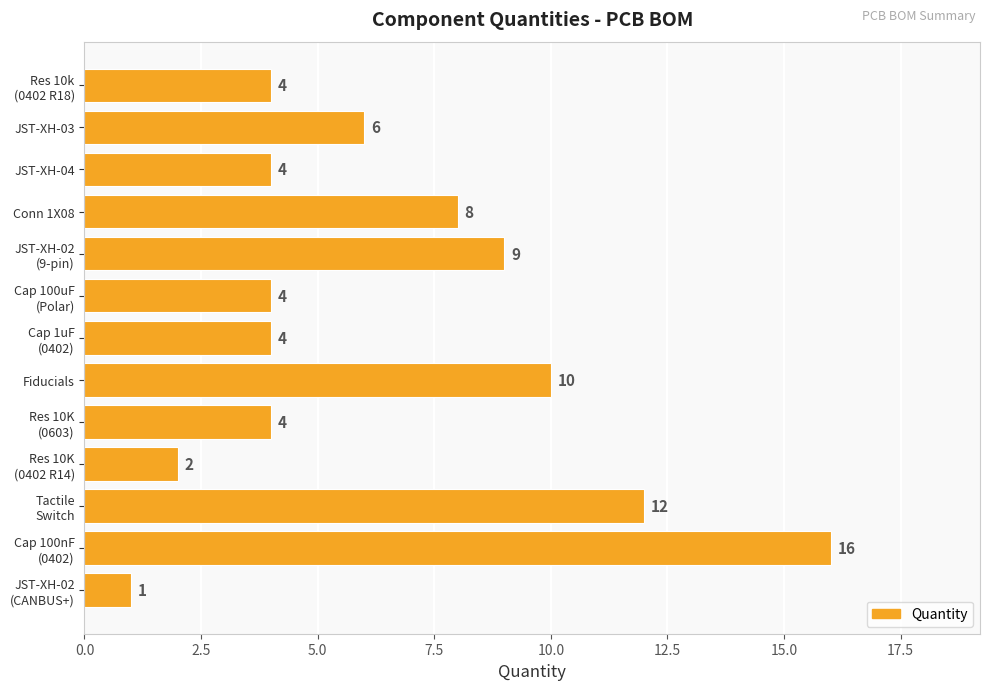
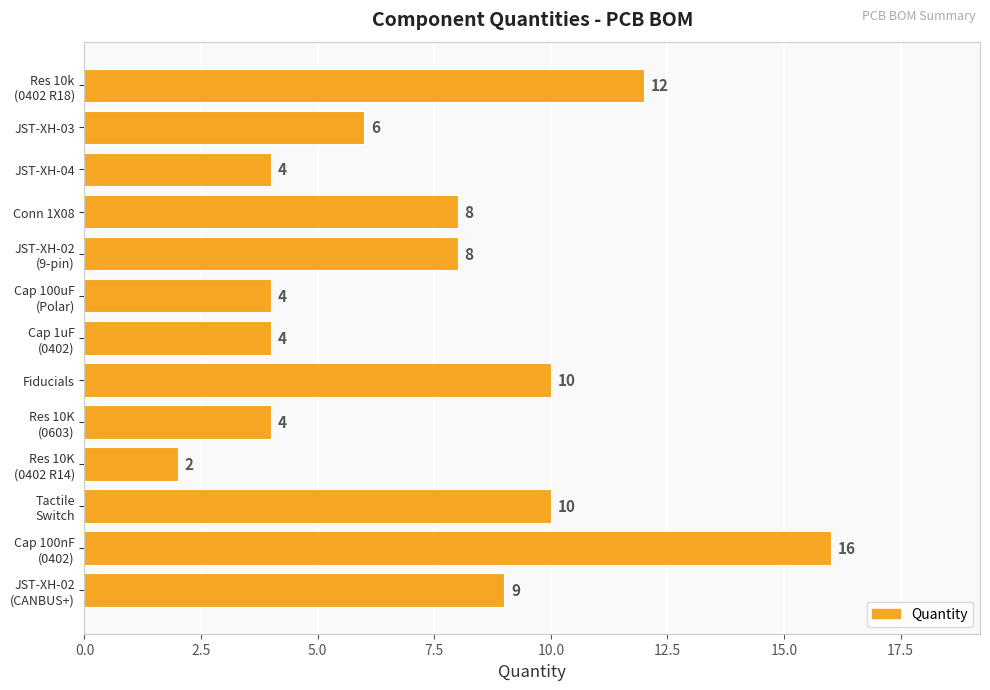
Res 10k (0402 R18): 4 -> 12
JST-XH-02 (9-pin): 9 -> 8
Tactile Switch: 12 -> 10
JST-XH-02 (CANBUS+): 1 -> 9
